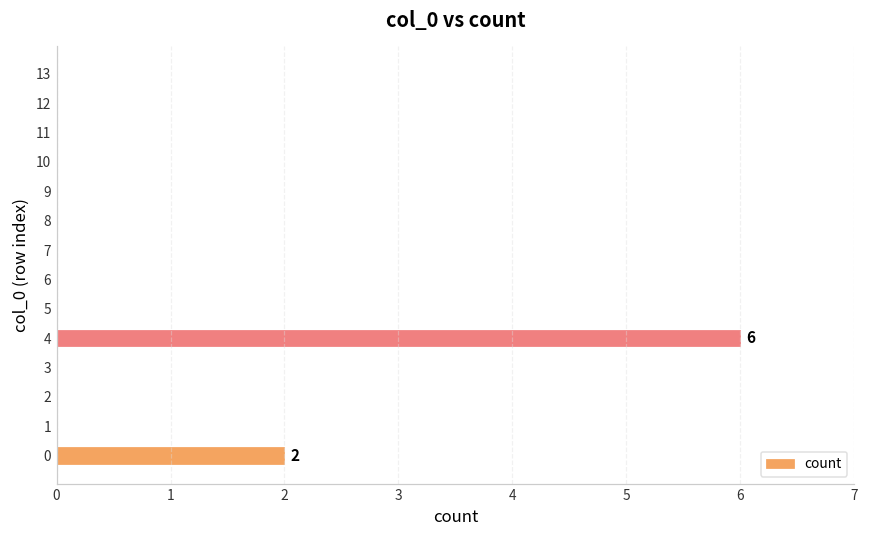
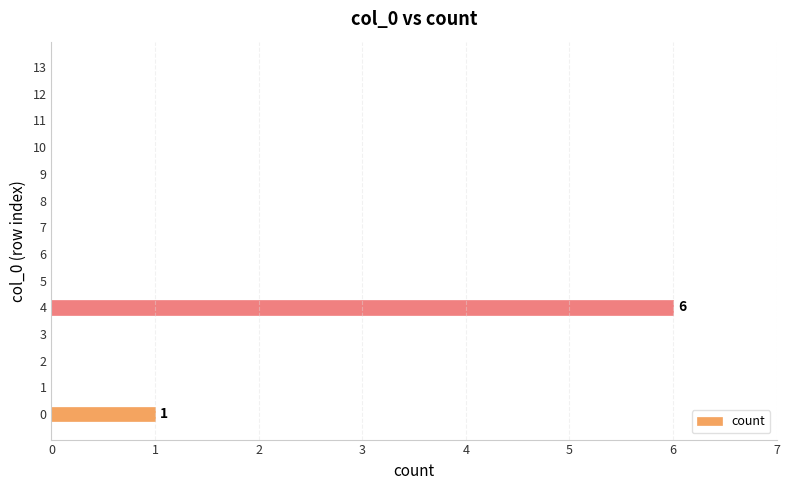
0: 2 -> 1
